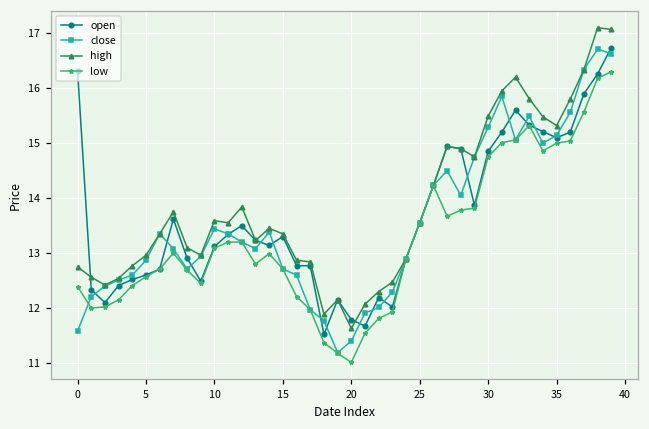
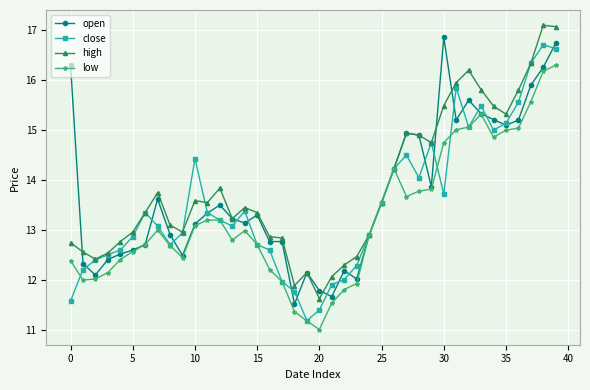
close, 10: 13.4 -> 14.4
open, 30: 14.9 -> 16.9
close, 30: 15.3 -> 13.7
